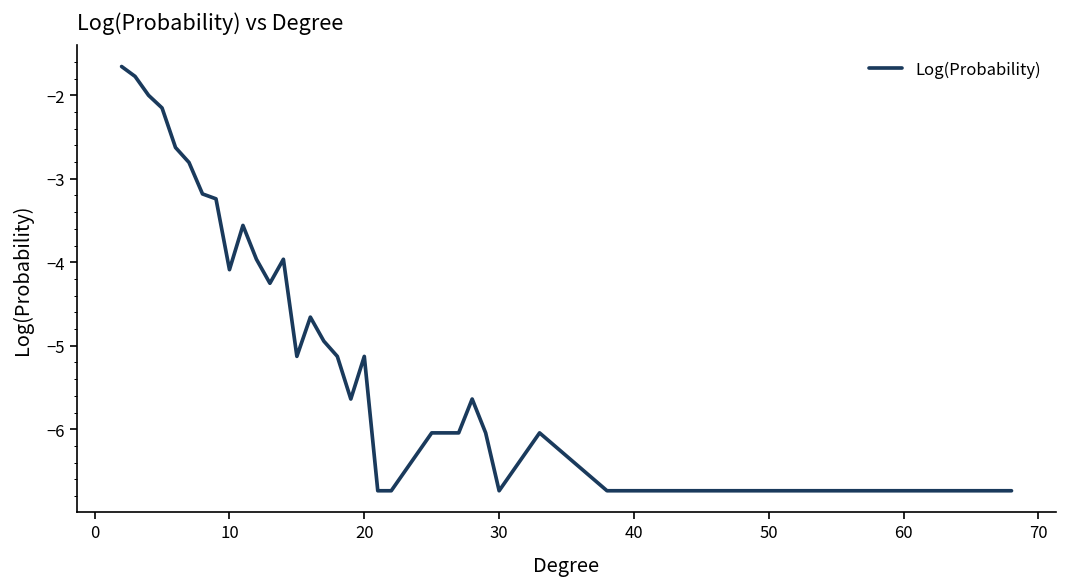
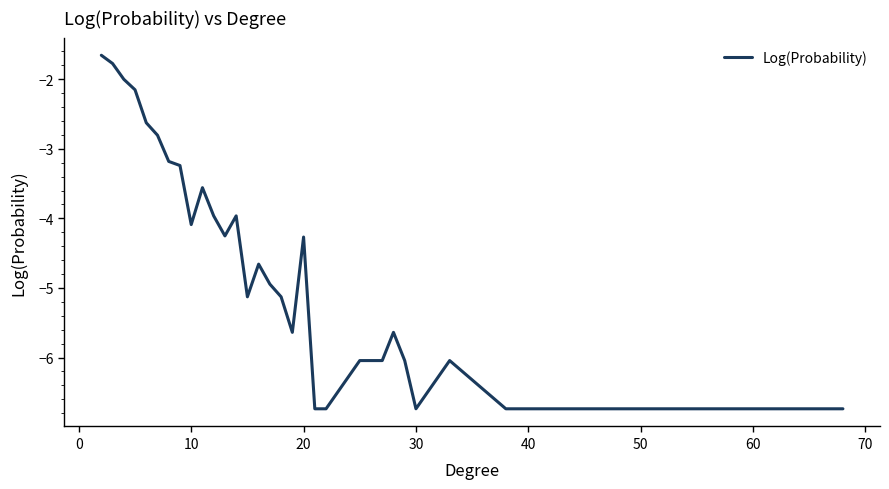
20: -5.1 -> -4.3
